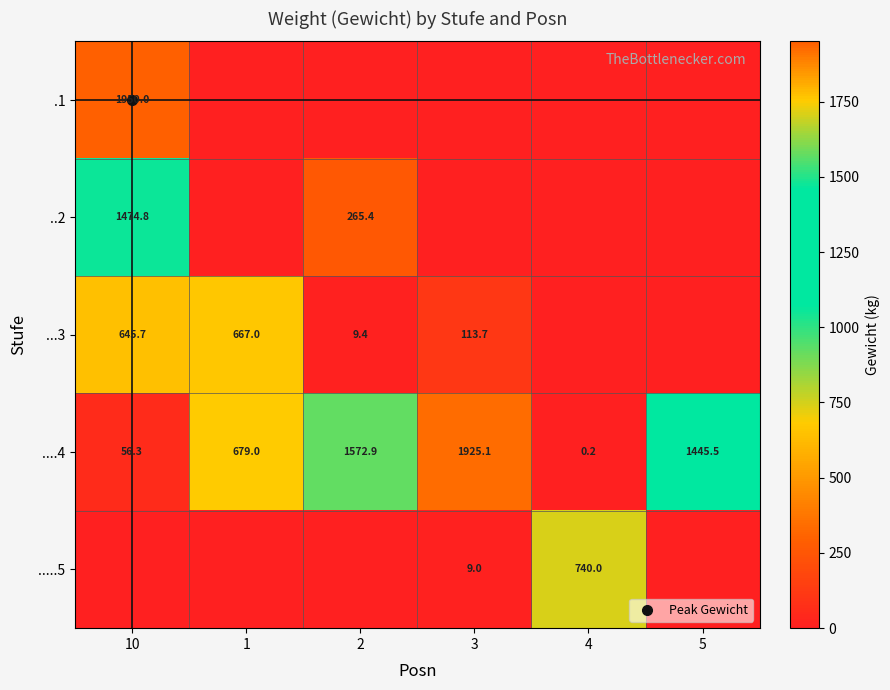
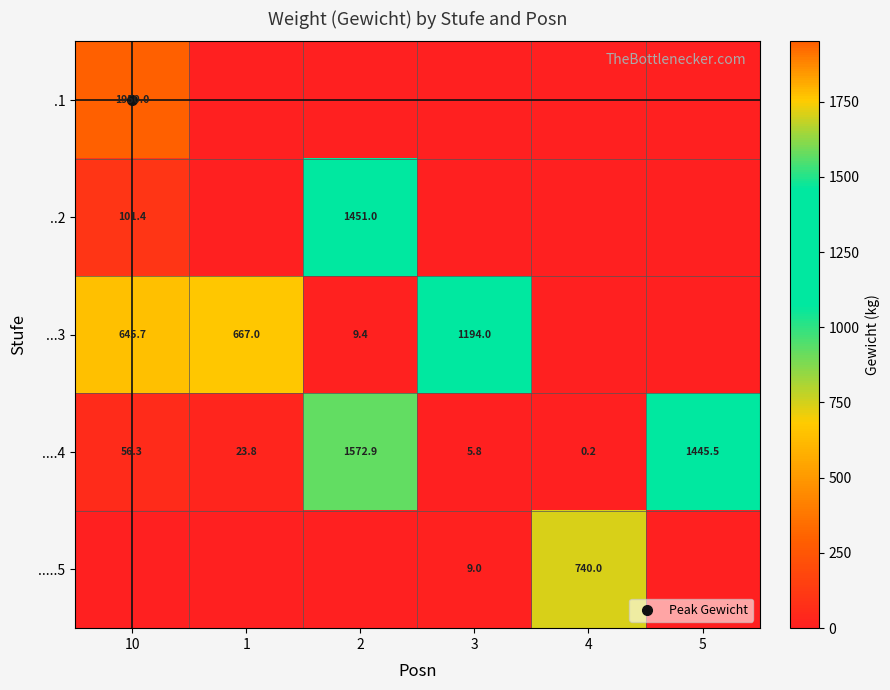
..2, 10: 1474.8 -> 101.4
..2, 2: 265.4 -> 1451.0
...3, 3: 113.7 -> 1194.0
....4, 1: 679.0 -> 23.8
....4, 3: 1925.1 -> 5.8
